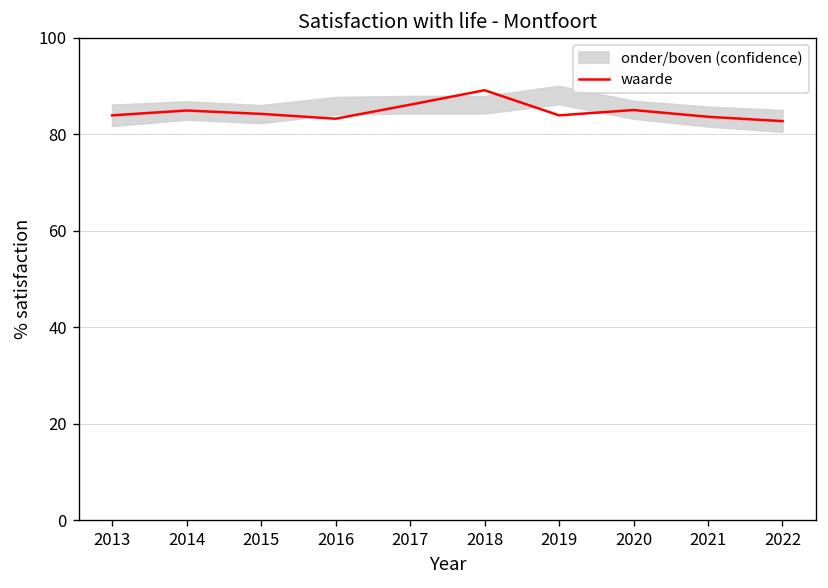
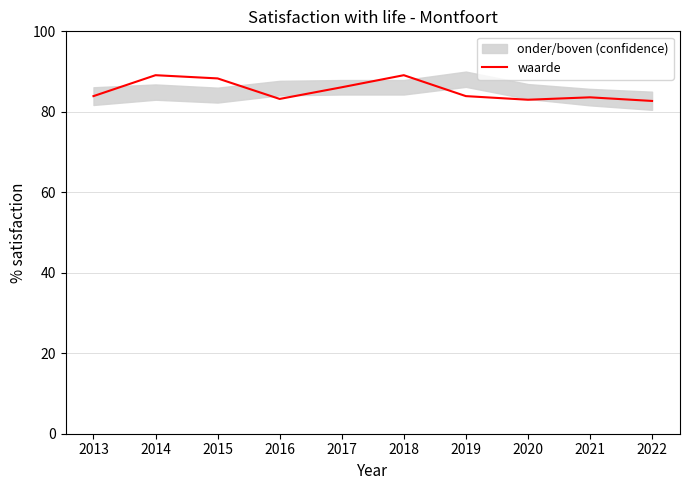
waarde, 2014: 85 -> 89
waarde, 2015: 84 -> 88
waarde, 2020: 85 -> 83
